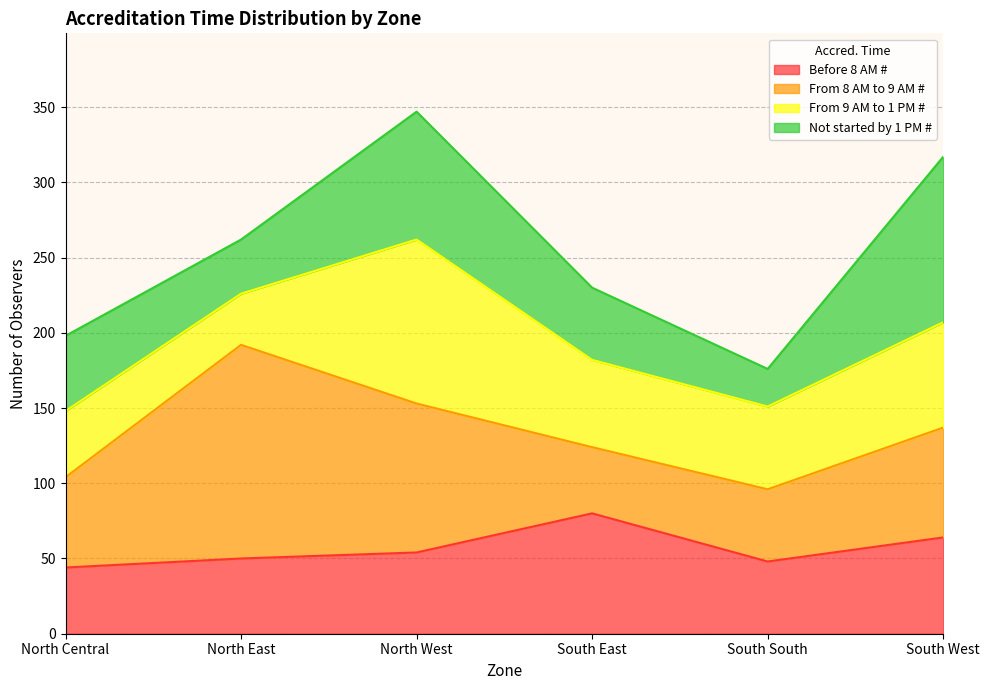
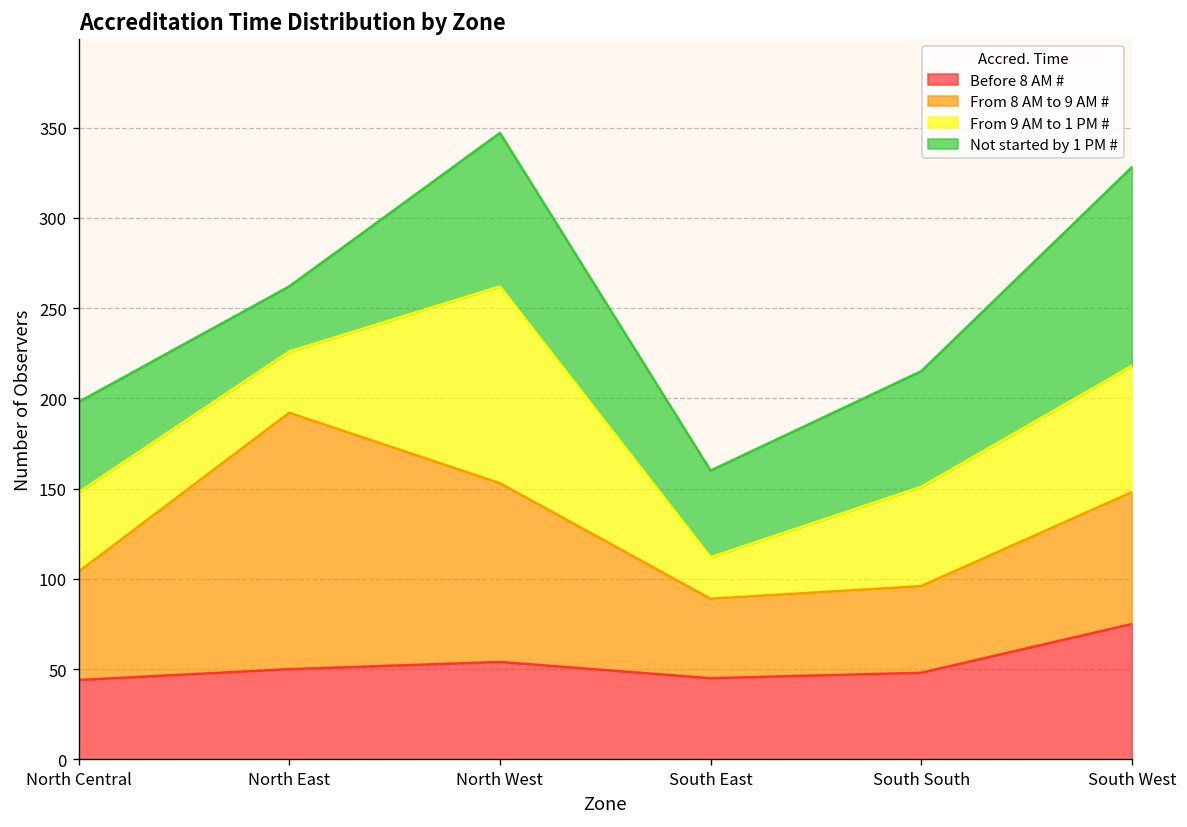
Before 8 AM #, South East: 80 -> 45
From 9 AM to 1 PM #, South East: 58 -> 23
Not started by 1 PM #, South South: 25 -> 64
Before 8 AM #, South West: 64 -> 75
